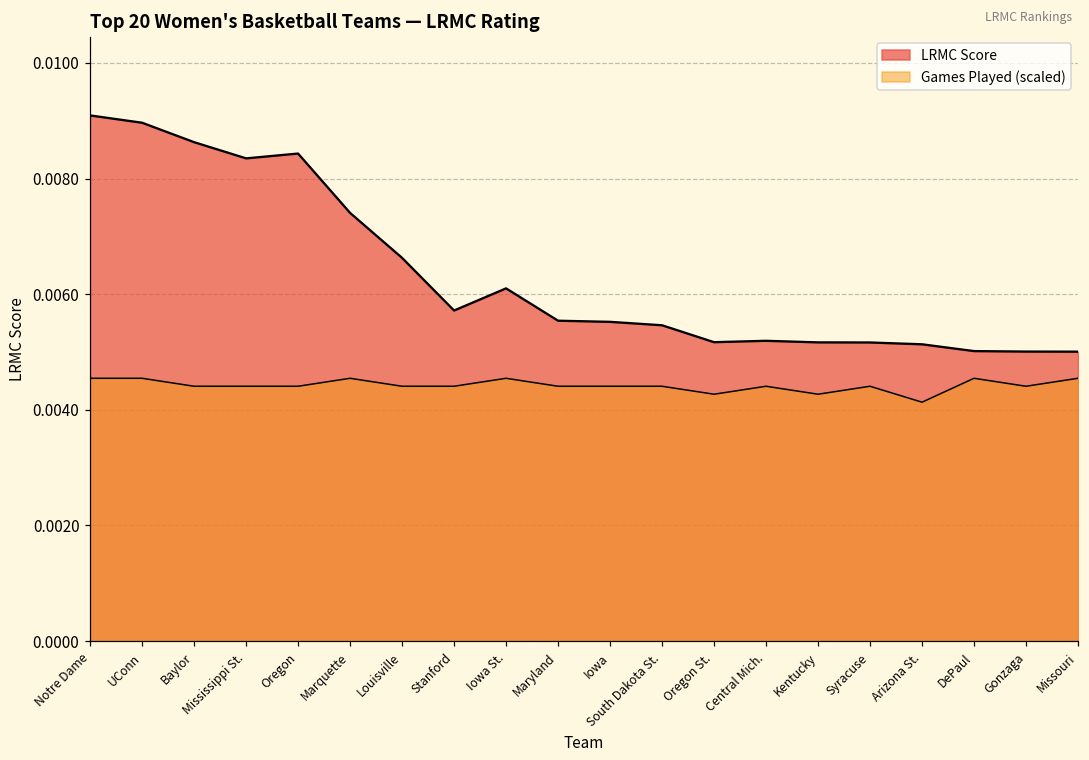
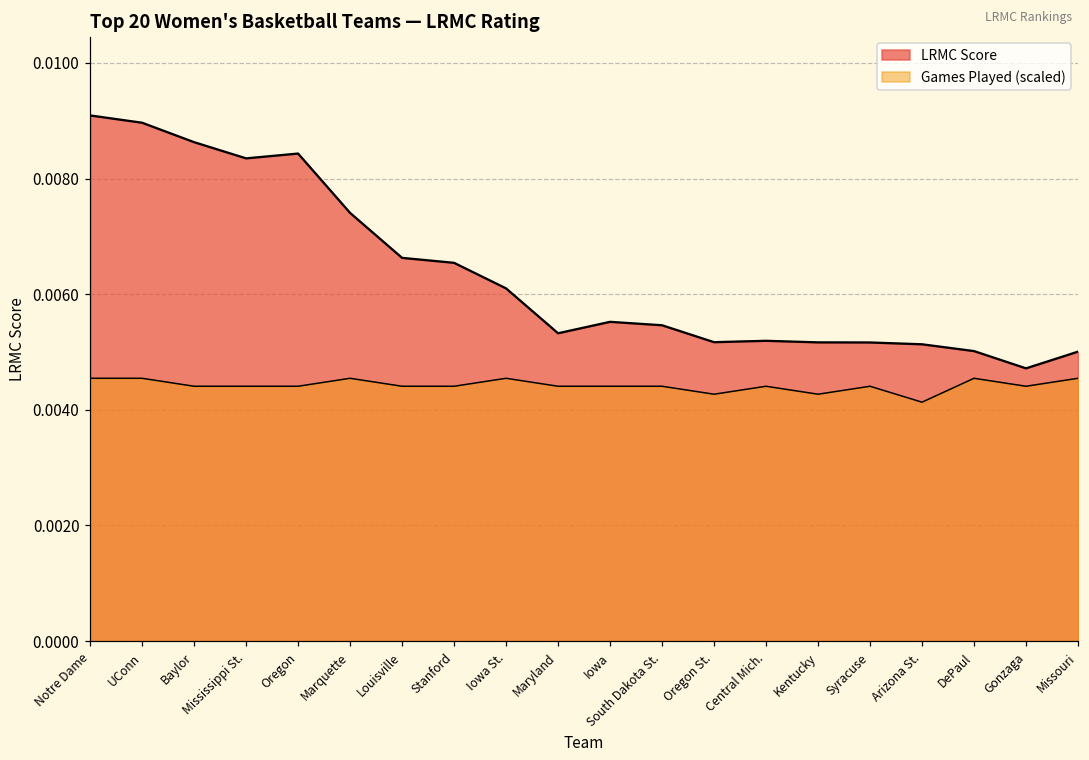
LRMC Score, Stanford: 0.0057 -> 0.0065
LRMC Score, Maryland: 0.0055 -> 0.0053
LRMC Score, Gonzaga: 0.0050 -> 0.0047
